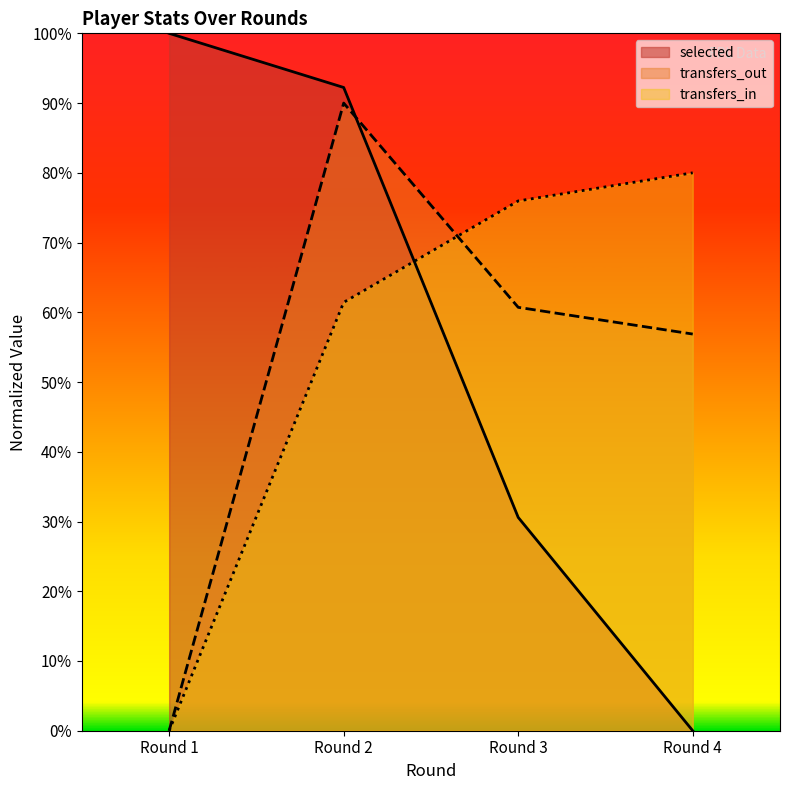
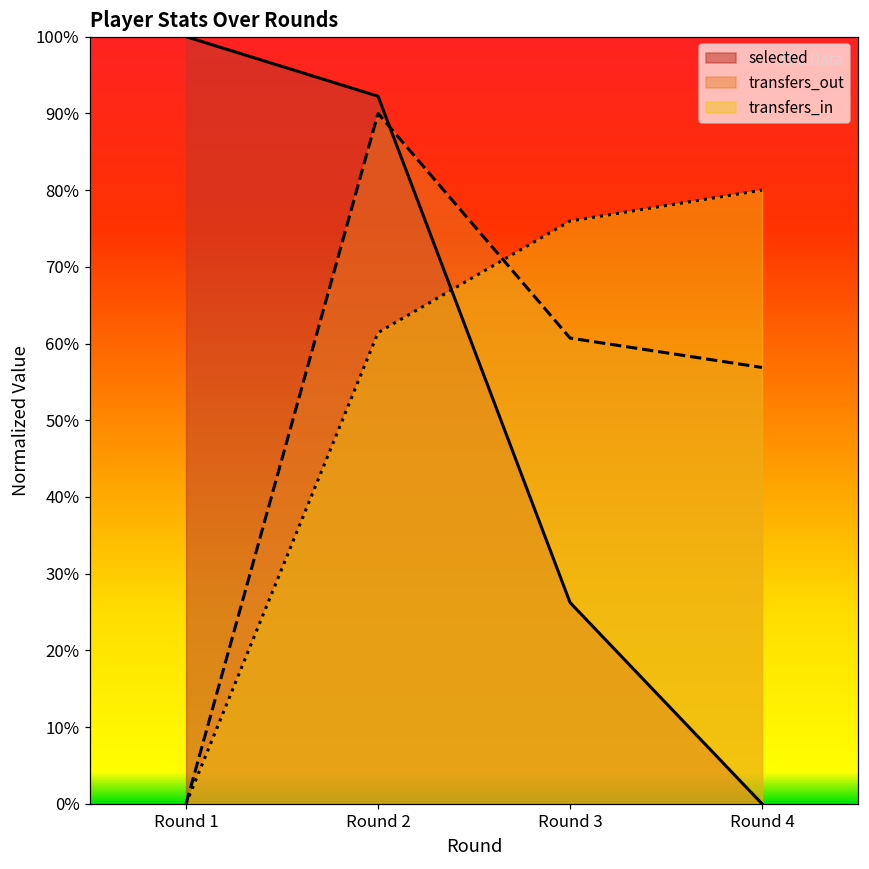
selected, Round 3: 31% -> 26%
